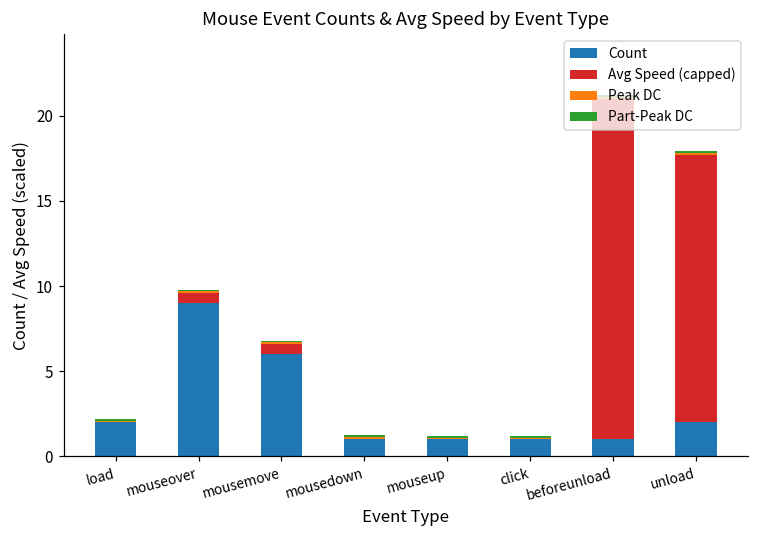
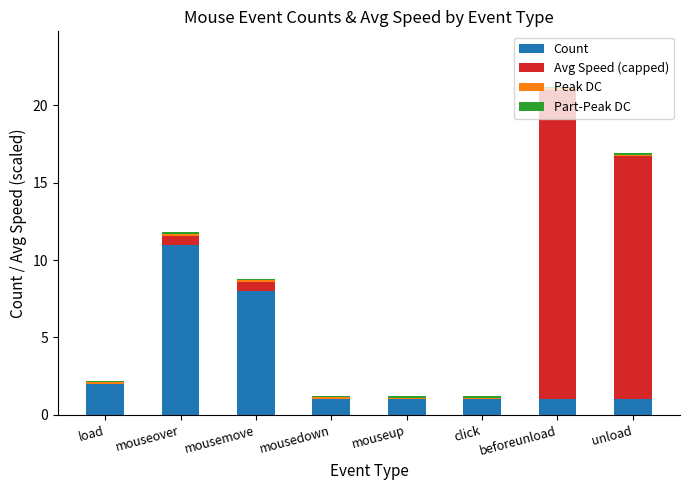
Count, mouseover: 9 -> 11
Count, mousemove: 6 -> 8
Count, unload: 2 -> 1
